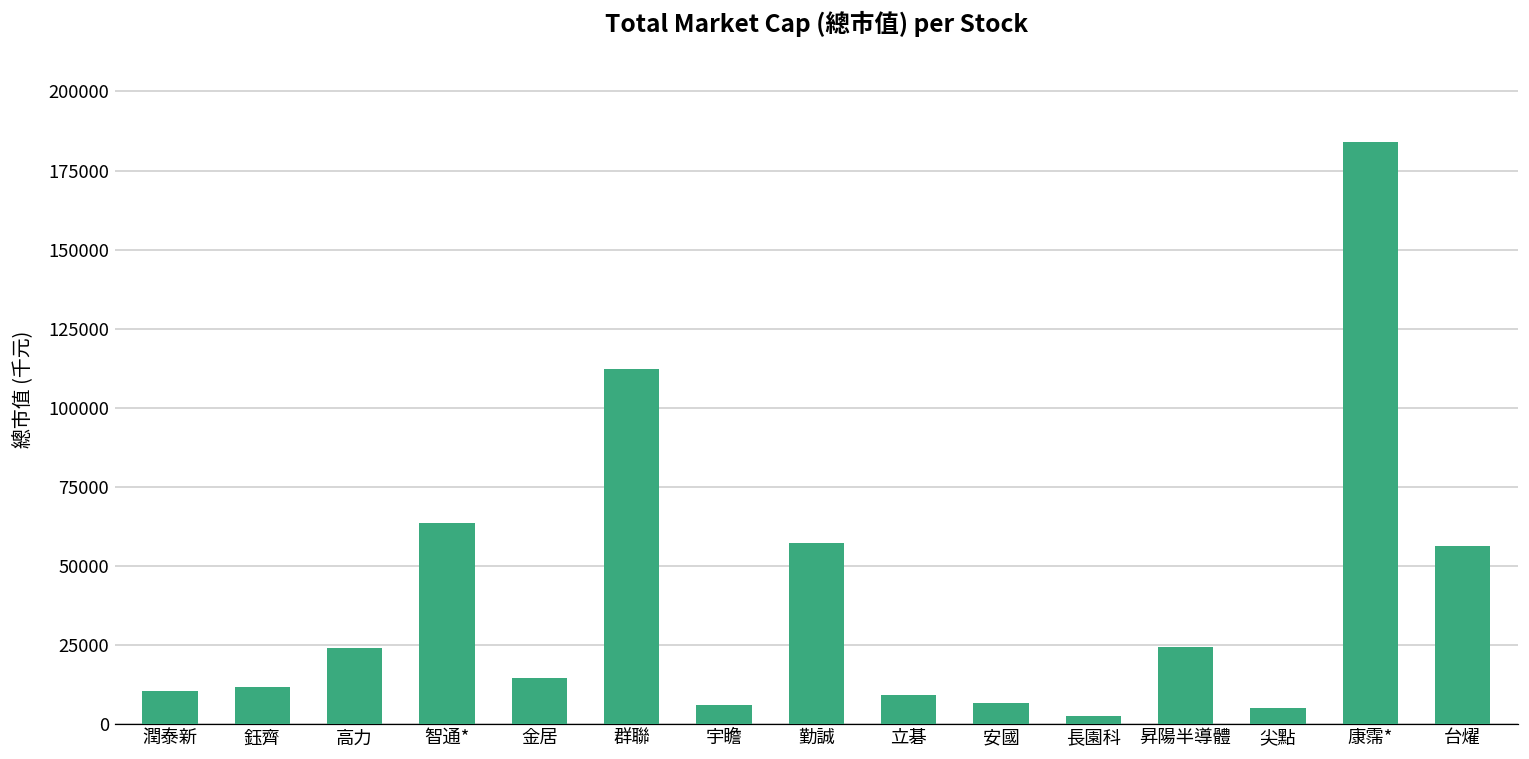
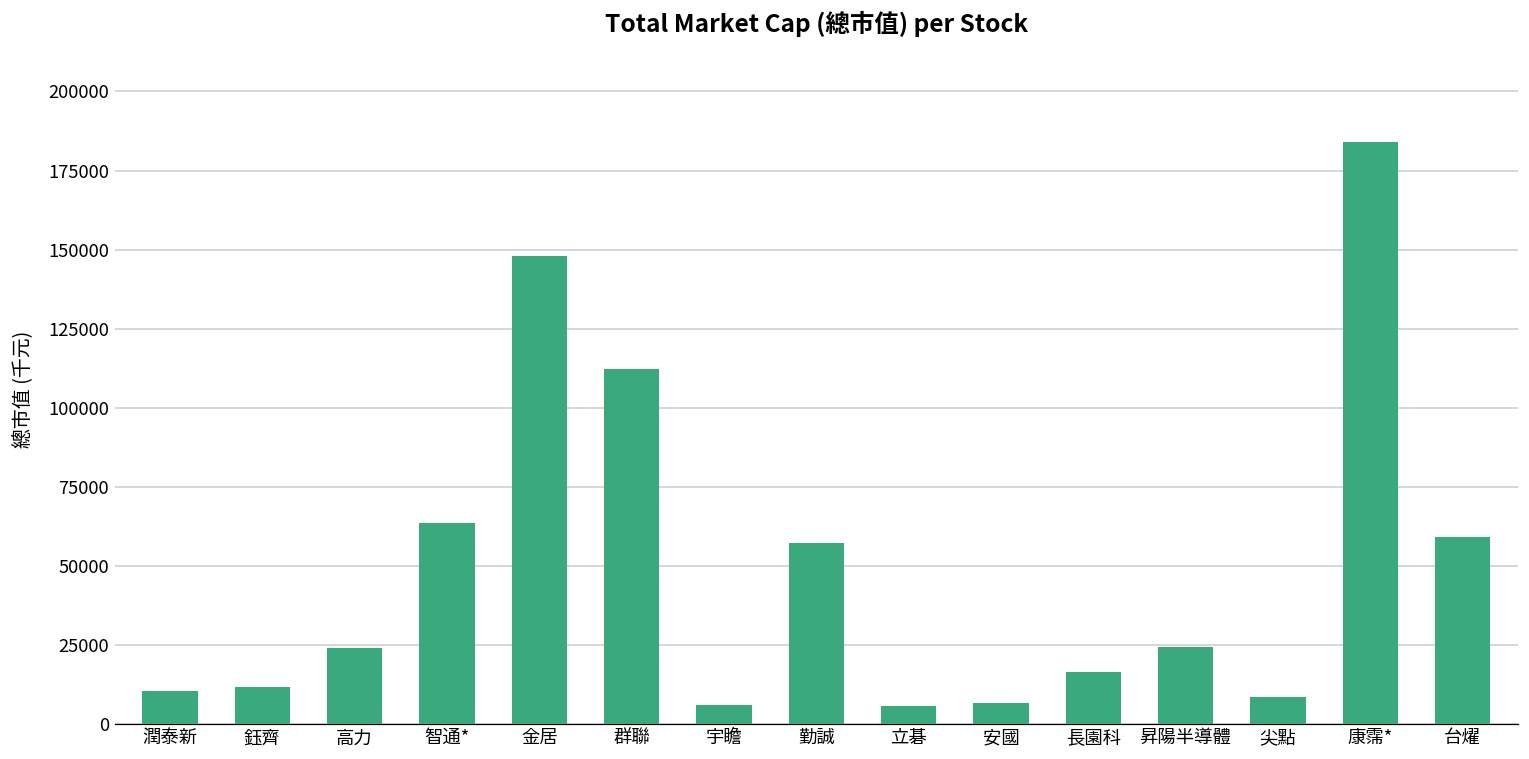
金居: 14000 -> 148000
立碁: 9000 -> 6000
長園科: 2000 -> 16000
尖點: 5000 -> 8000
台燿: 56000 -> 59000
